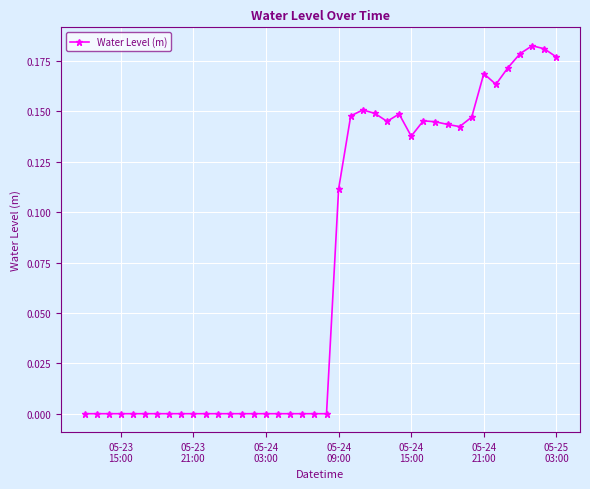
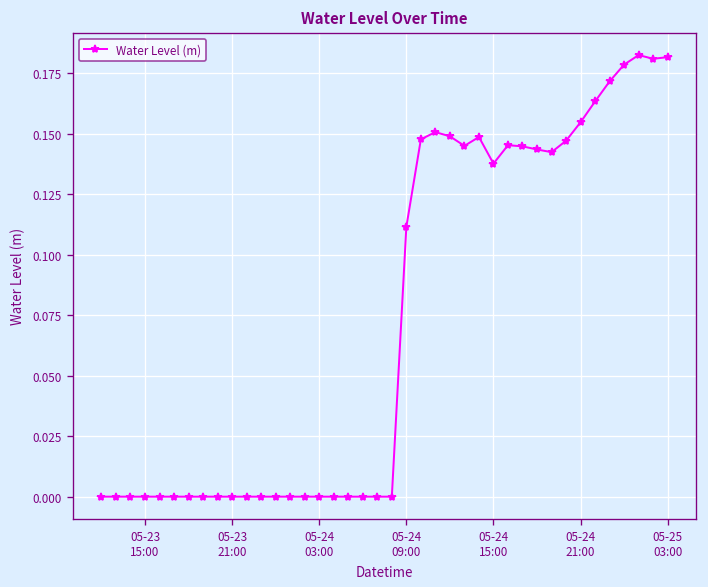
05-24 21:00: 0.169 -> 0.155
05-25 03:00: 0.177 -> 0.182
